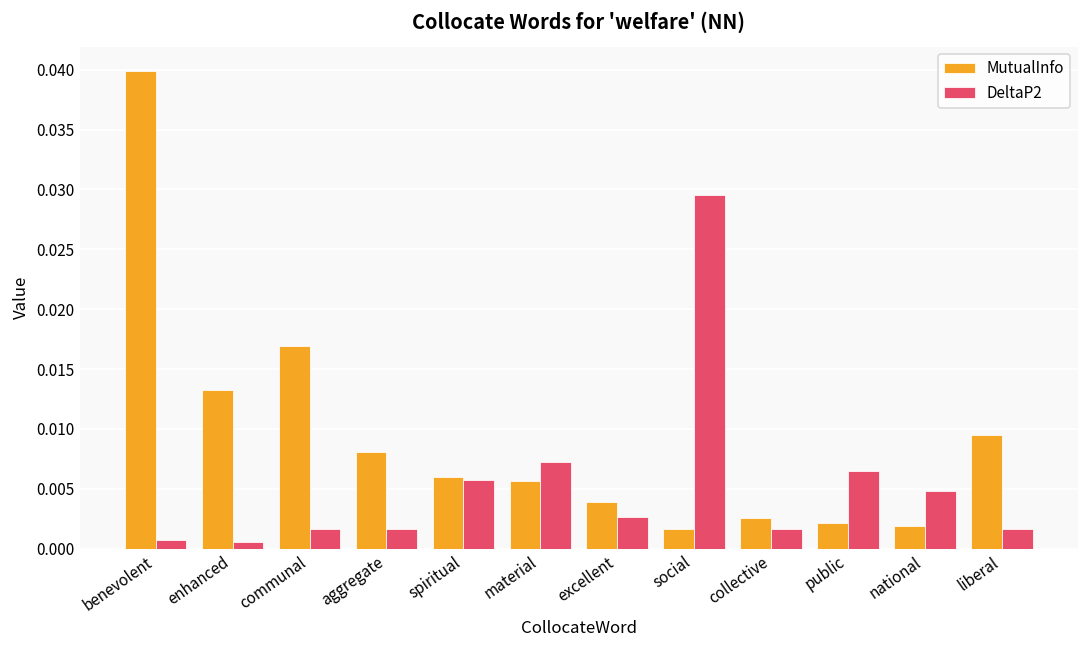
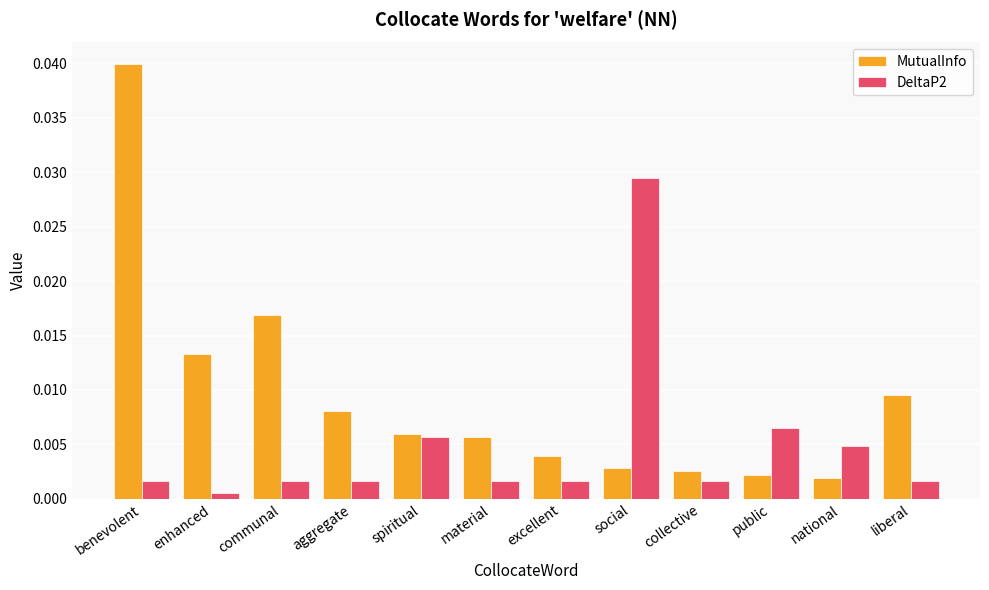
DeltaP2, benevolent: 0.0007 -> 0.0017
DeltaP2, material: 0.0073 -> 0.0017
DeltaP2, excellent: 0.0026 -> 0.0017
MutualInfo, social: 0.0016 -> 0.0028
